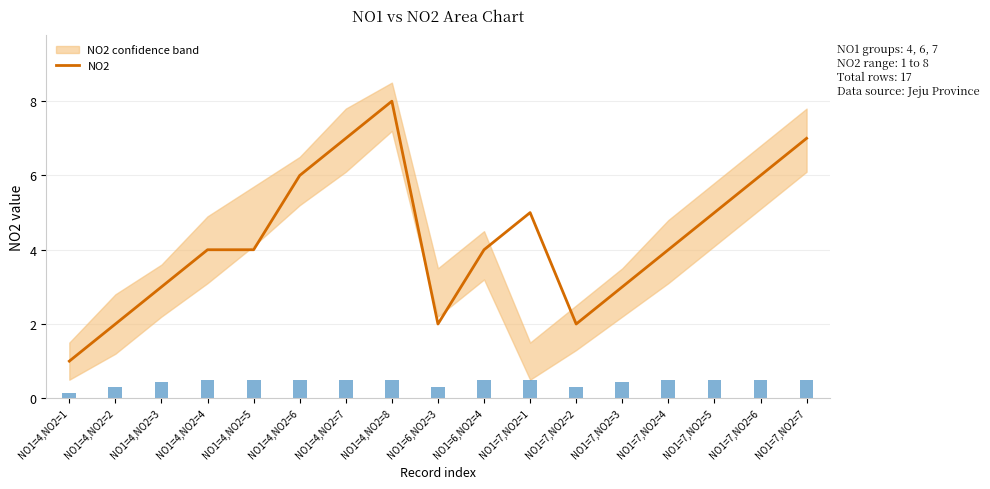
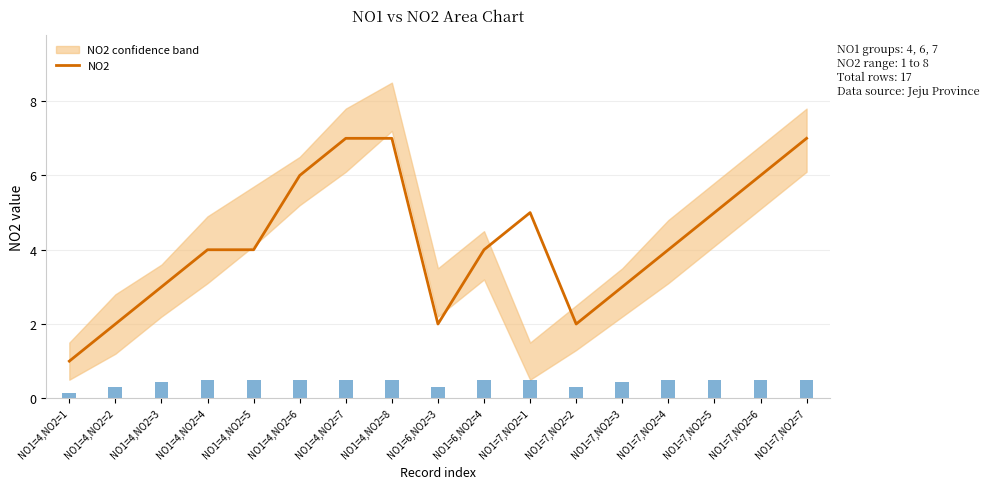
NO2, NO1=4,NO2=8: 8 -> 7
